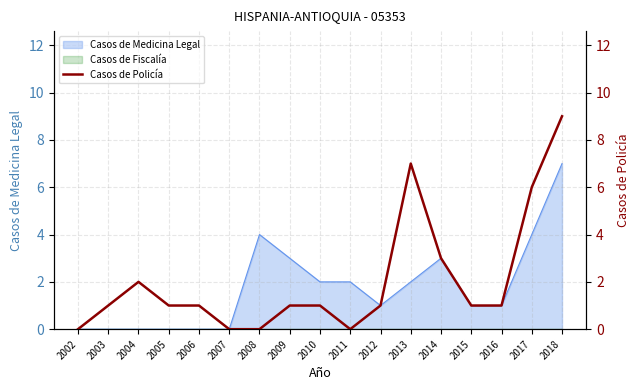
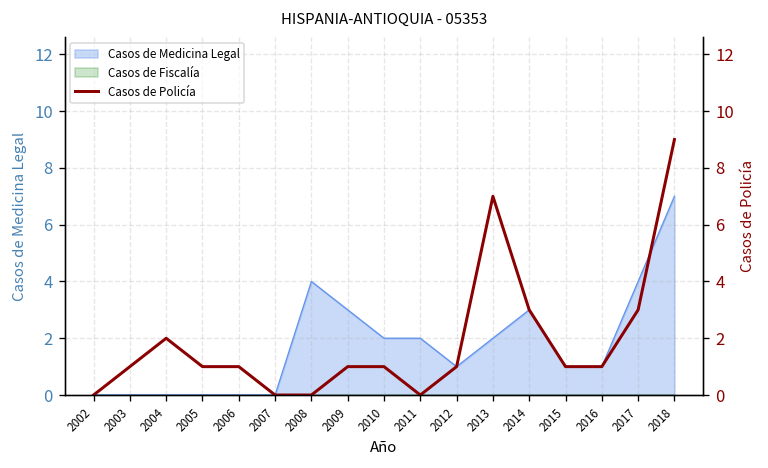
Casos de Policía, 2017: 6 -> 3
